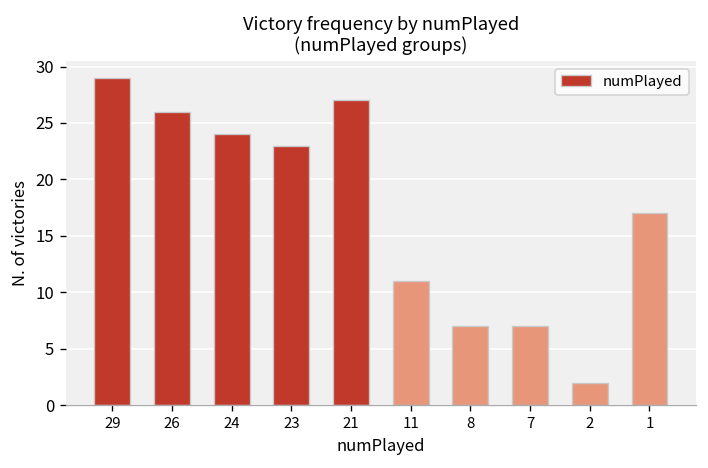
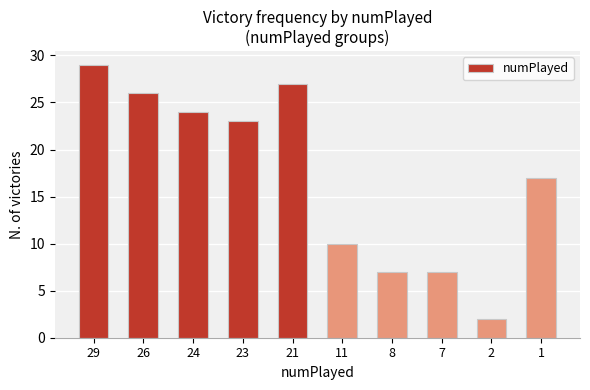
11: 11 -> 10
